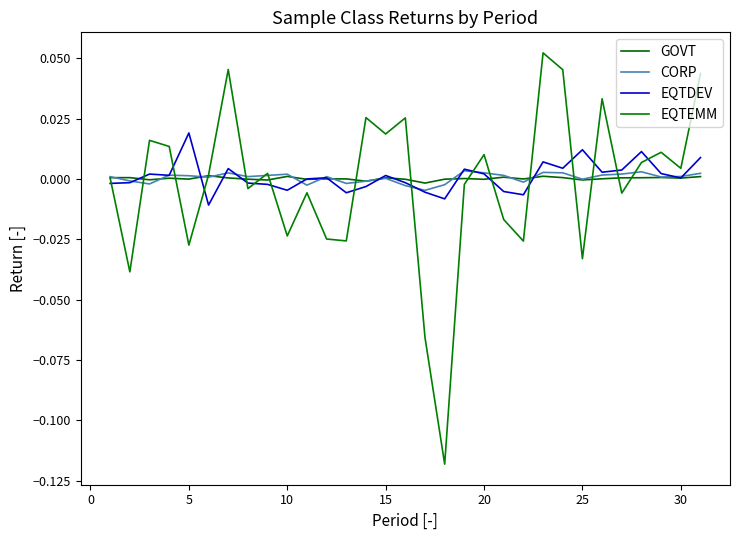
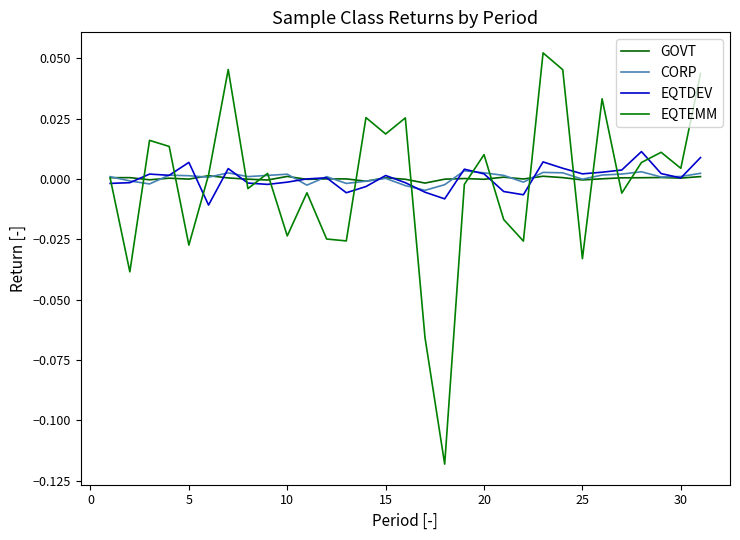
EQTDEV, 5: 0.019 -> 0.007
EQTDEV, 10: -0.005 -> -0.001
EQTDEV, 25: 0.012 -> 0.002
